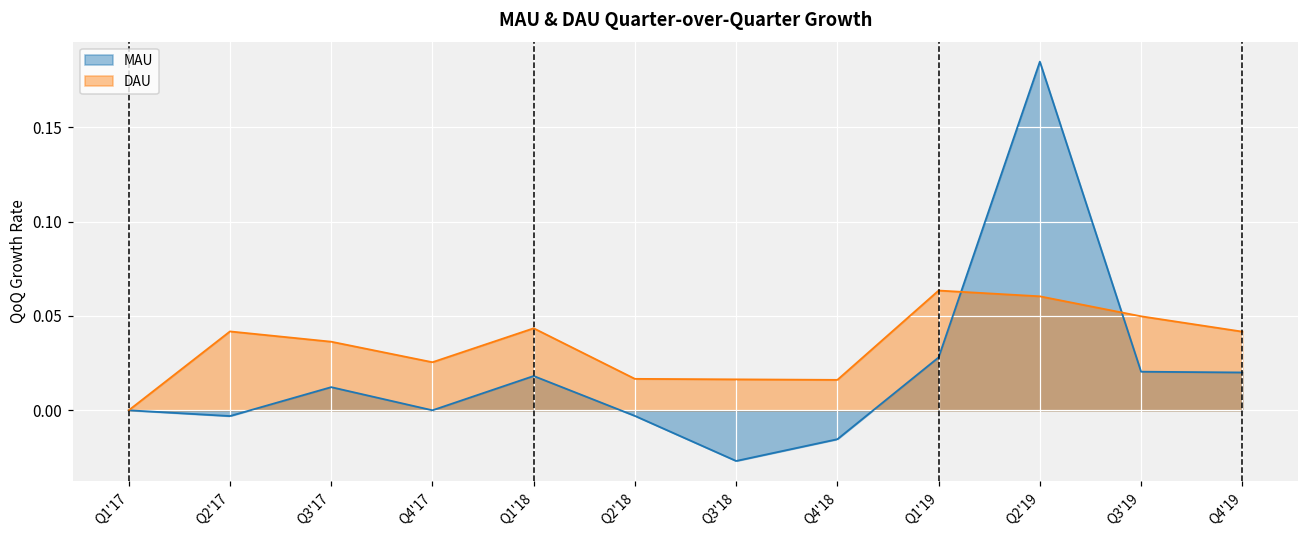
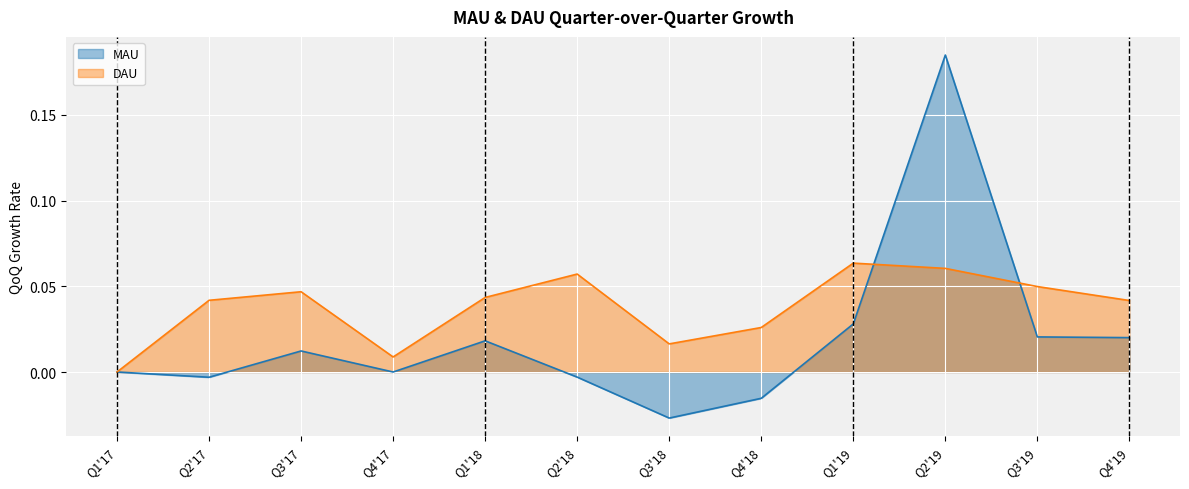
DAU, Q3'17: 0.036 -> 0.047
DAU, Q4'17: 0.025 -> 0.009
DAU, Q2'18: 0.017 -> 0.057
DAU, Q4'18: 0.016 -> 0.026
